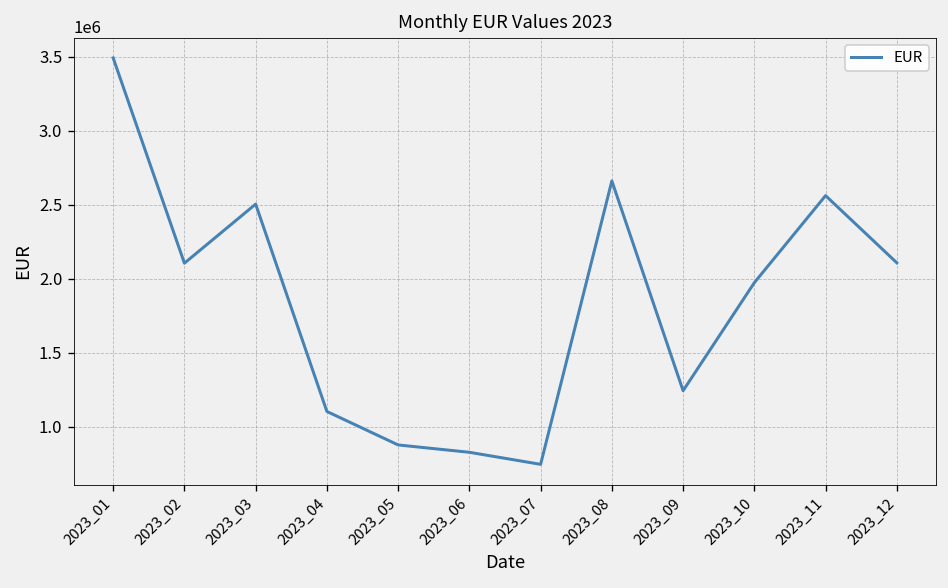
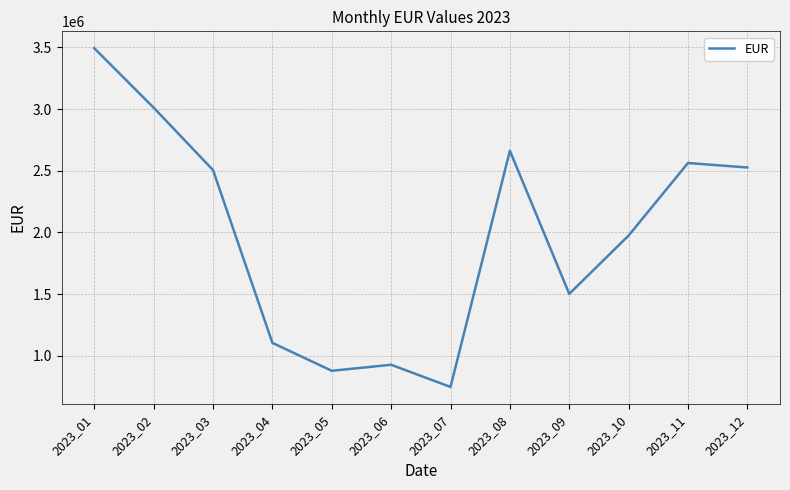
2023_02: 2110000 -> 3010000
2023_06: 830000 -> 930000
2023_09: 1240000 -> 1500000
2023_12: 2110000 -> 2530000
